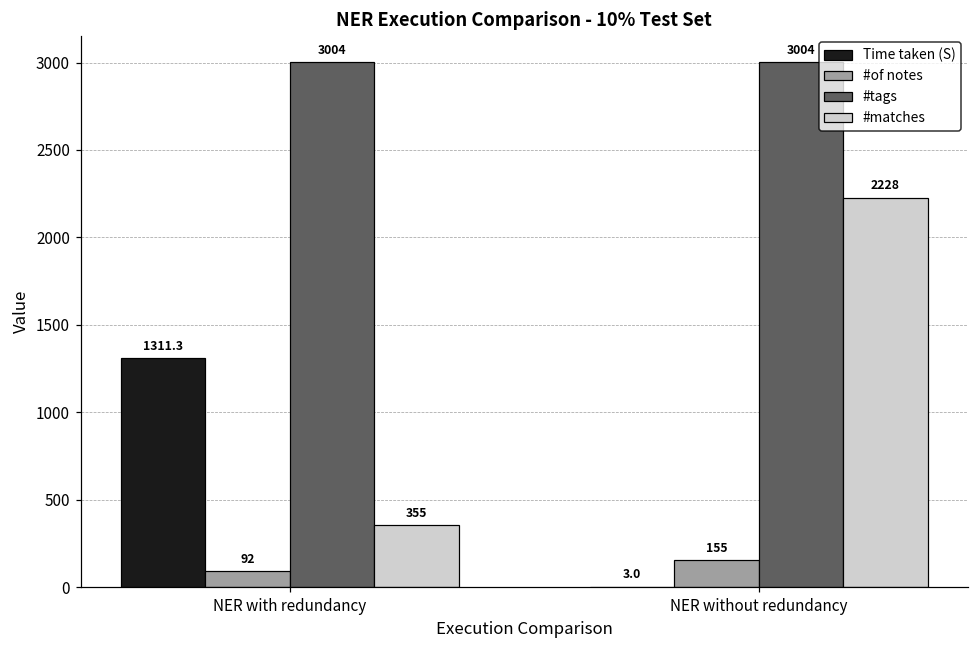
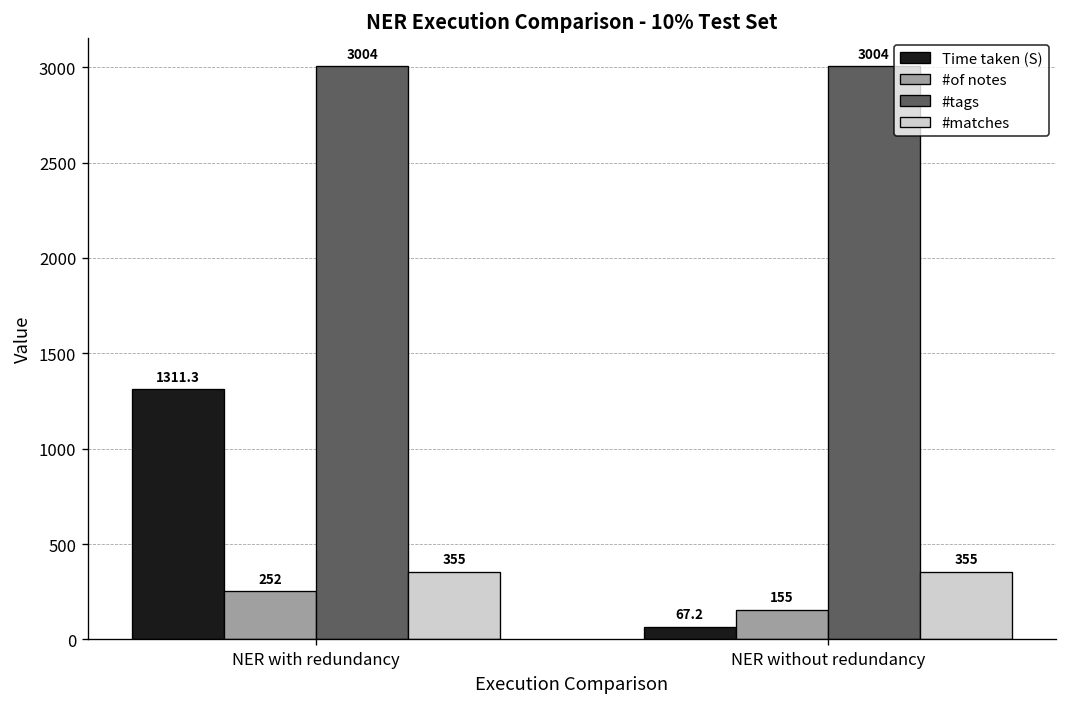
#of notes, NER with redundancy: 92 -> 252
Time taken (S), NER without redundancy: 3.0 -> 67.2
#matches, NER without redundancy: 2228 -> 355
